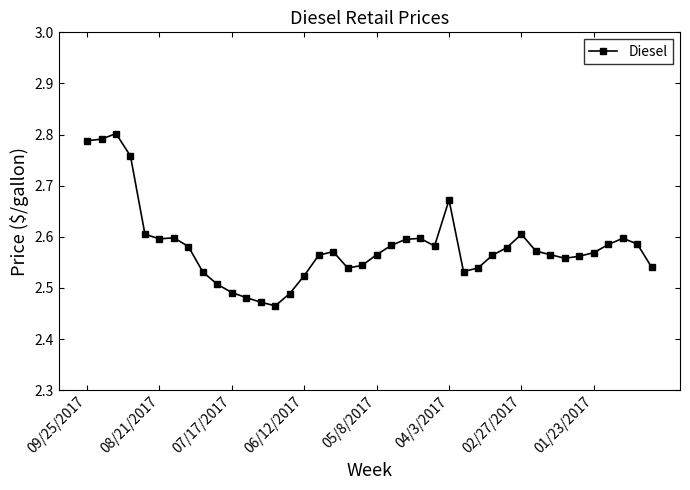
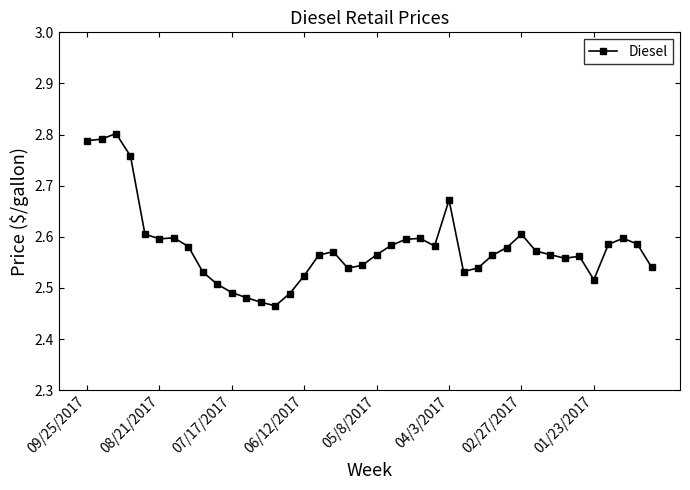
01/23/2017: 2.57 -> 2.52
